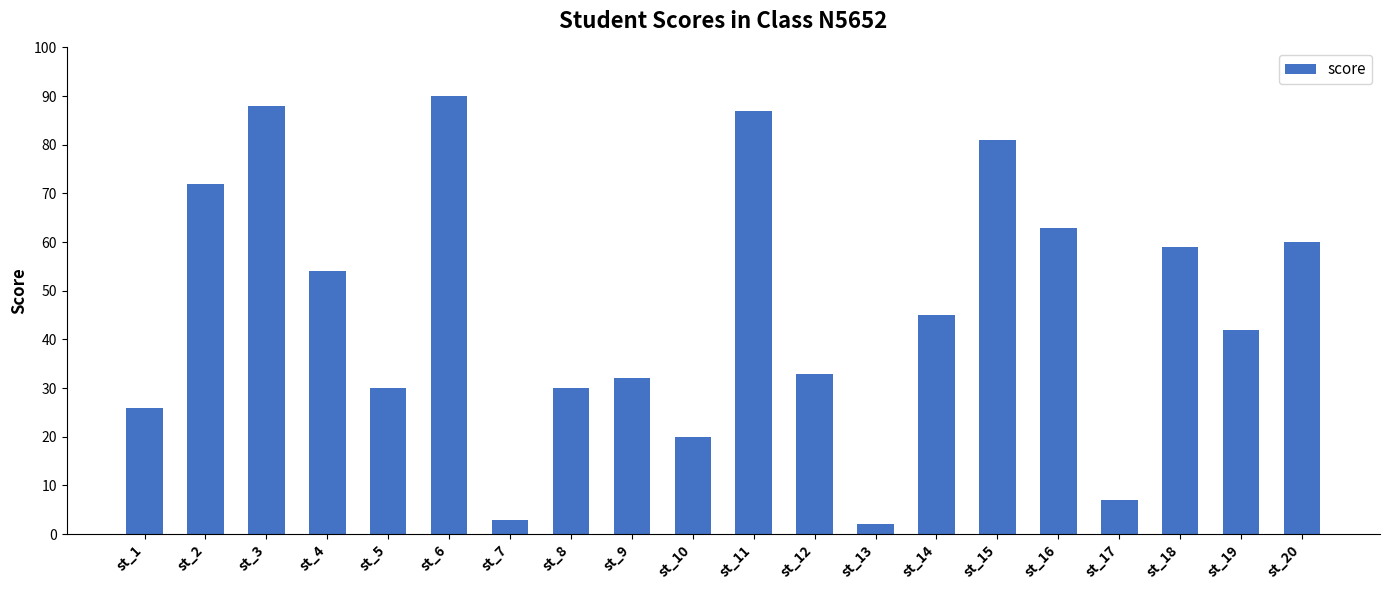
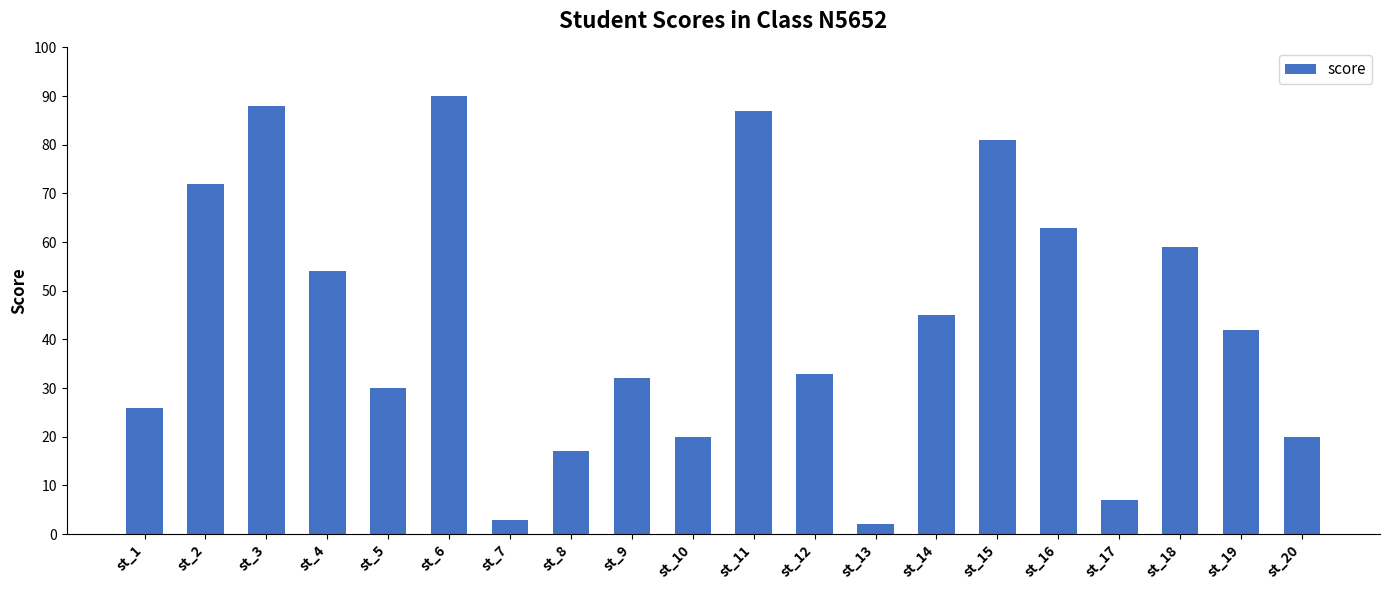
st_8: 30 -> 17
st_20: 60 -> 20
